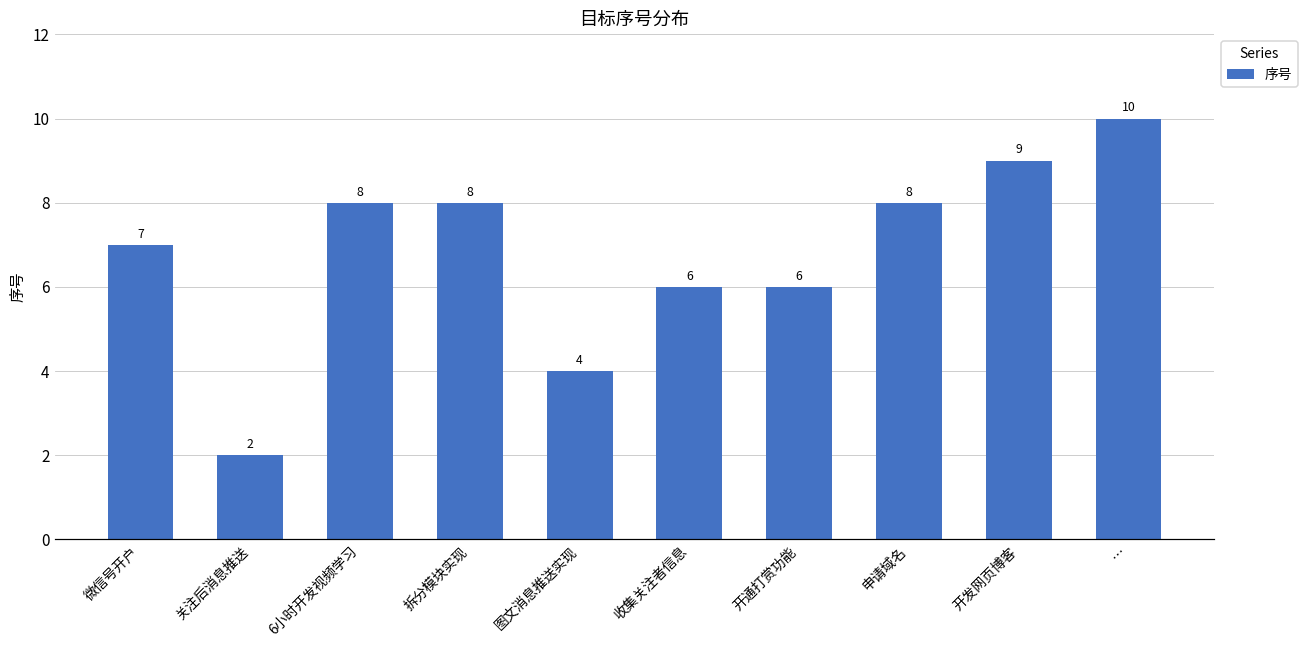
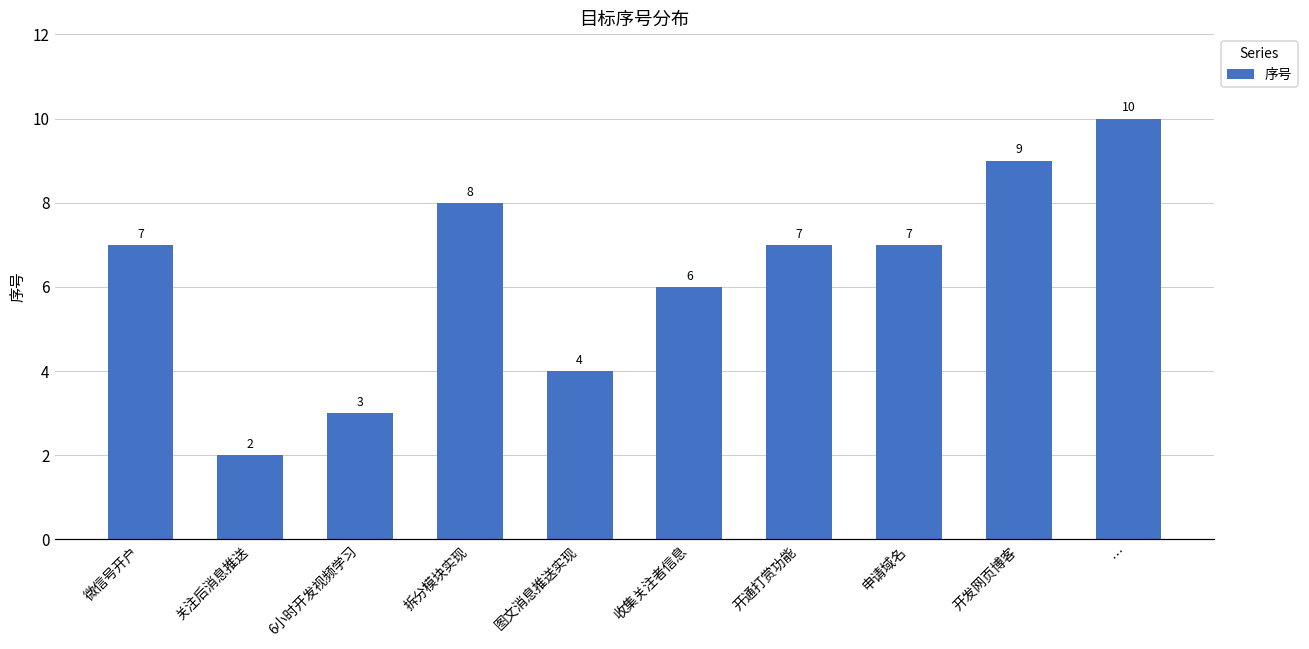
6小时开发视频学习: 8 -> 3
开通打赏功能: 6 -> 7
申请域名: 8 -> 7
